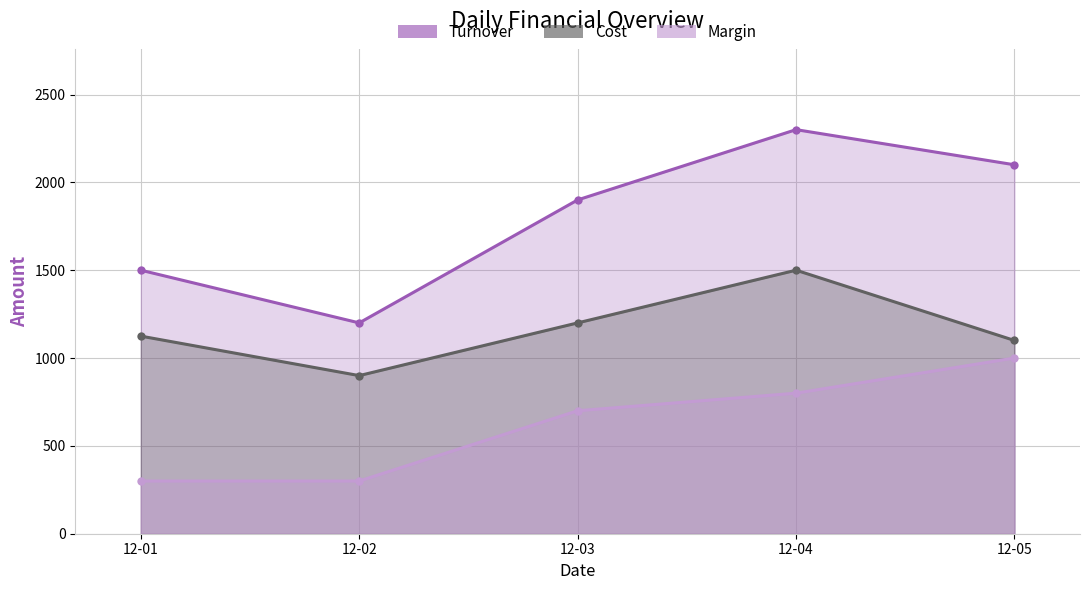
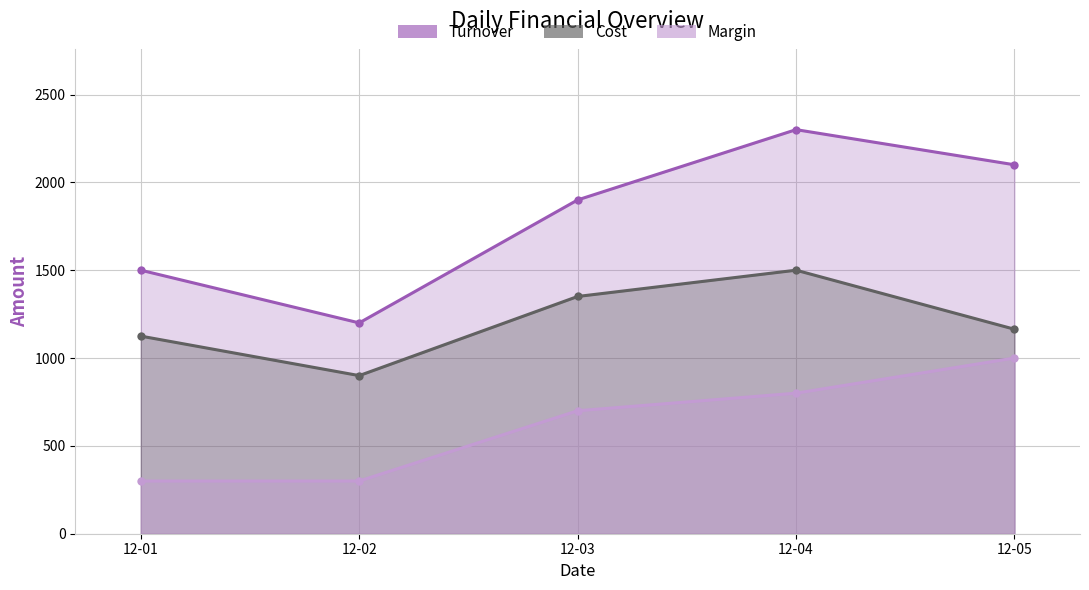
Cost, 12-03: 1200 -> 1350
Cost, 12-05: 1100 -> 1160
